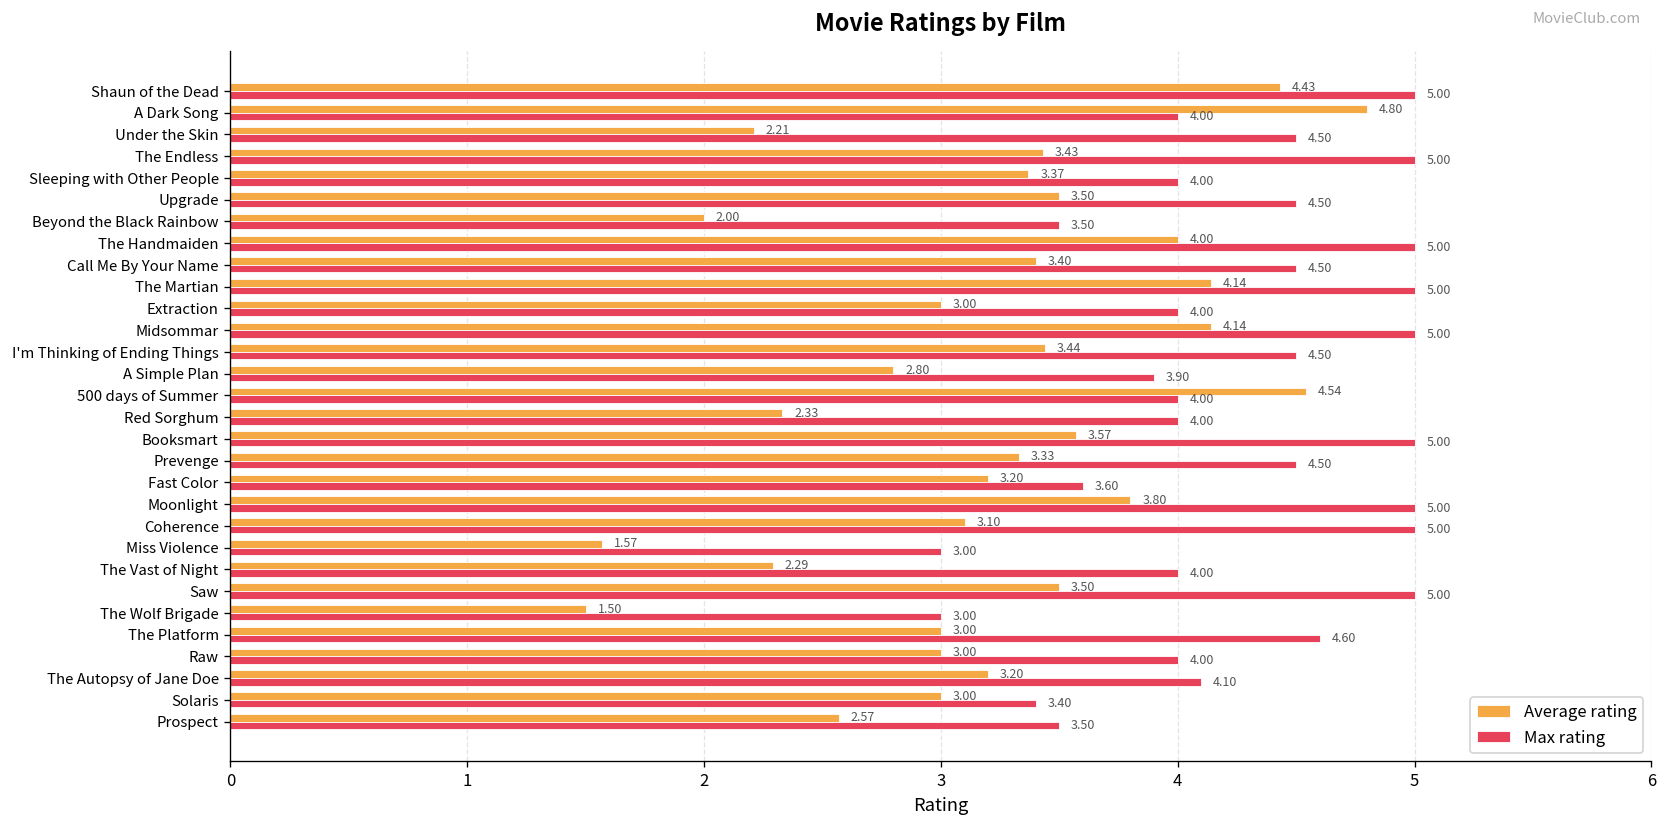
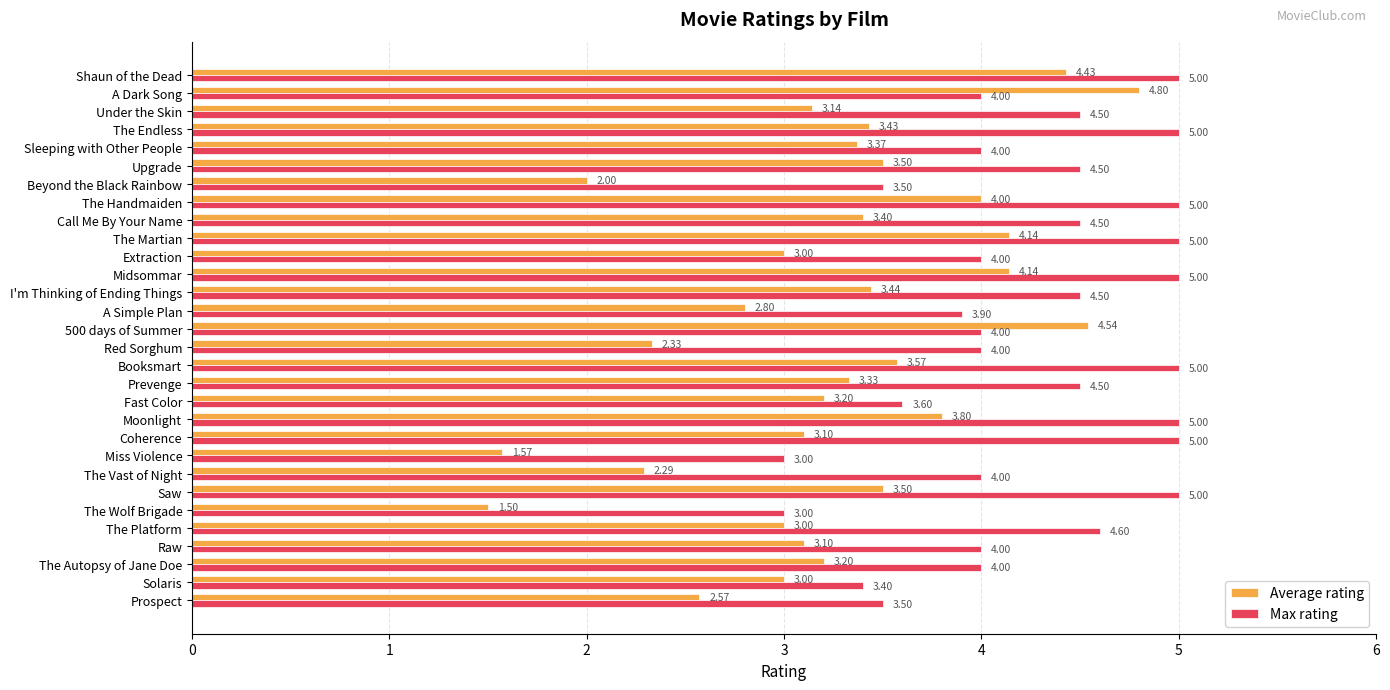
Average rating, Under the Skin: 2.21 -> 3.14
Average rating, Raw: 3.00 -> 3.10
Max rating, The Autopsy of Jane Doe: 4.10 -> 4.00
